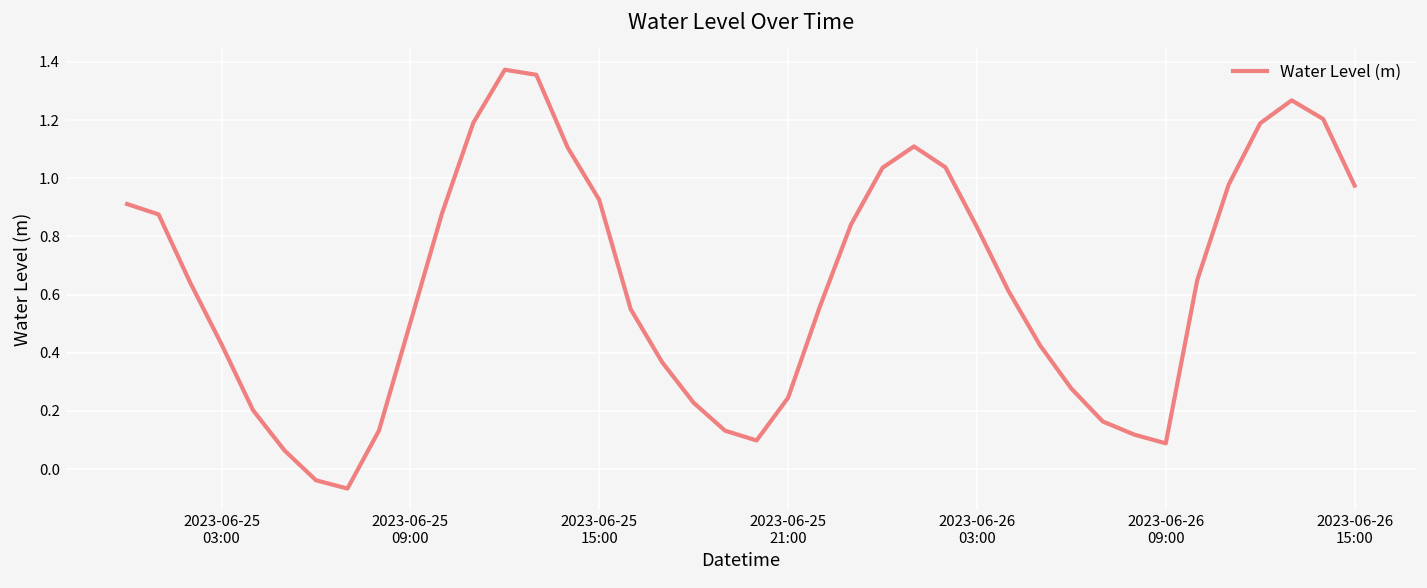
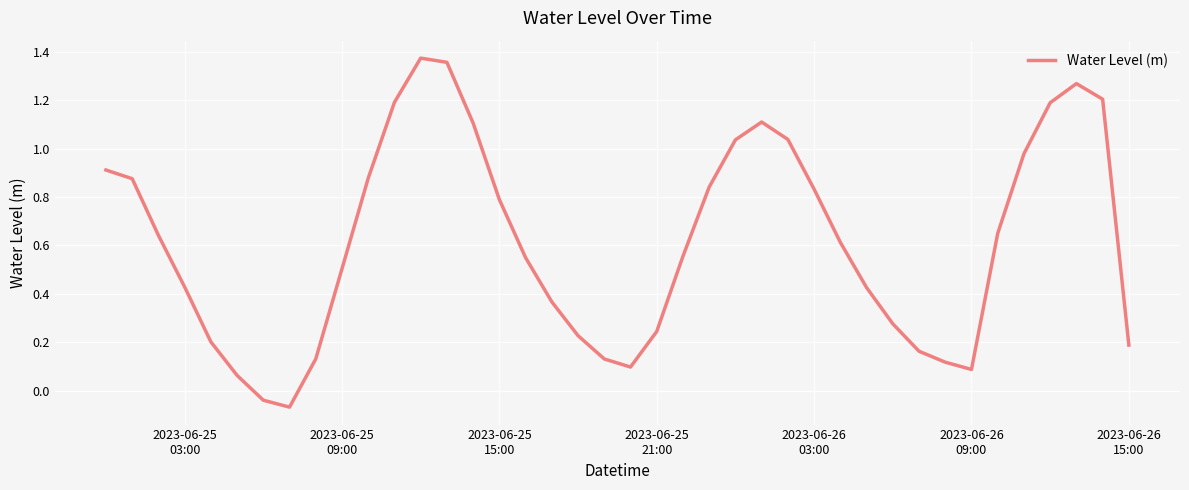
2023-06-25 15:00: 0.93 -> 0.79
2023-06-26 15:00: 0.97 -> 0.19
